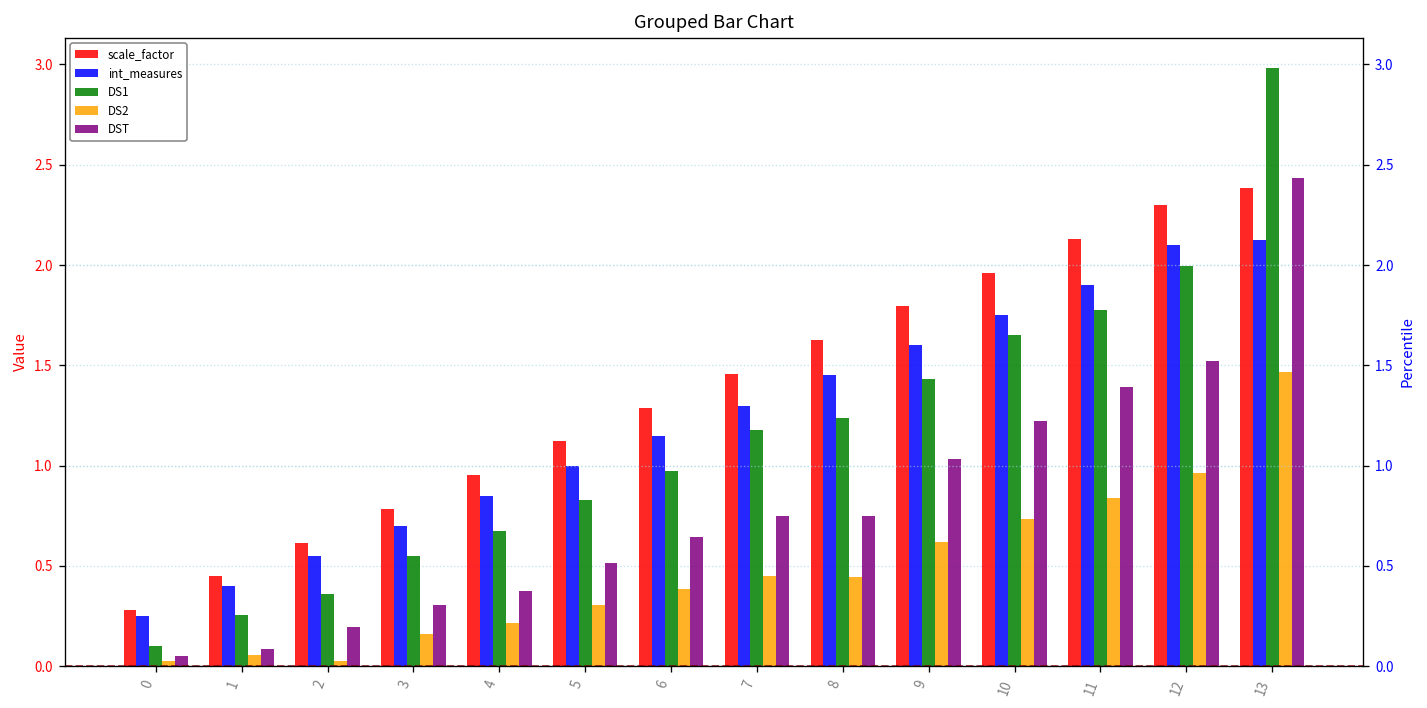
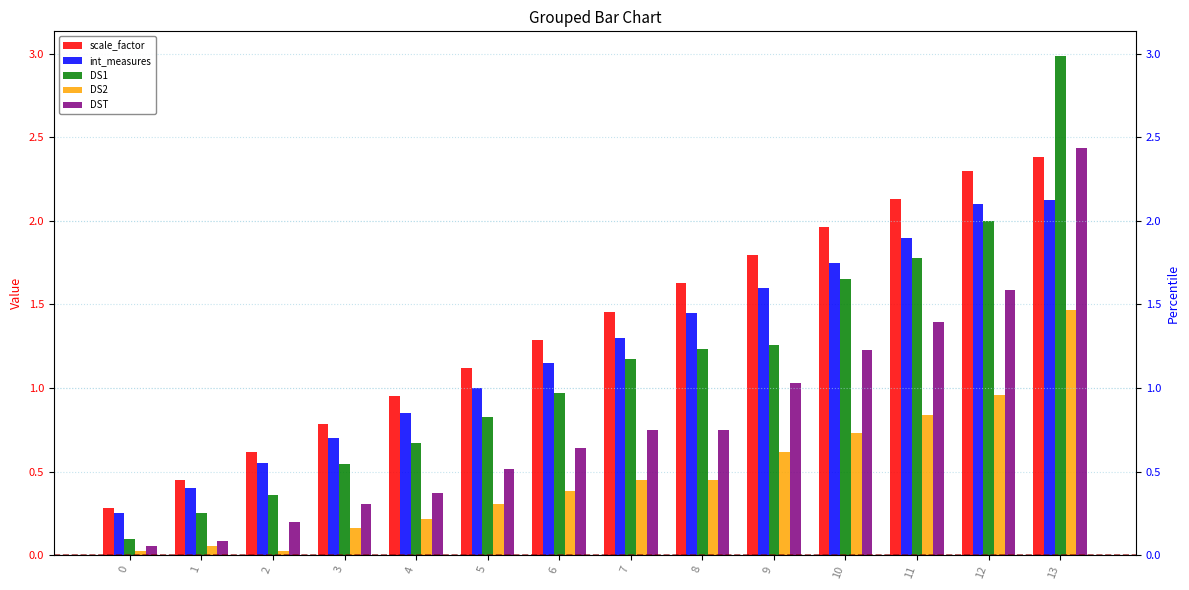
DS1, 9: 1.43 -> 1.26
DST, 12: 1.52 -> 1.59
